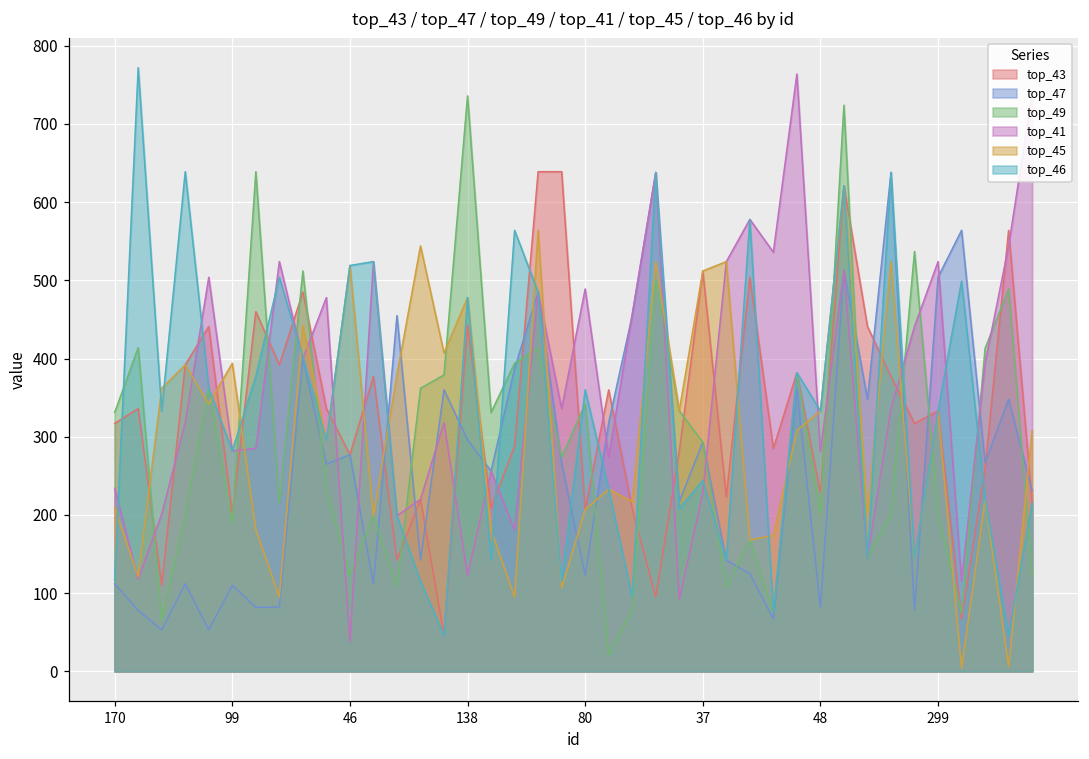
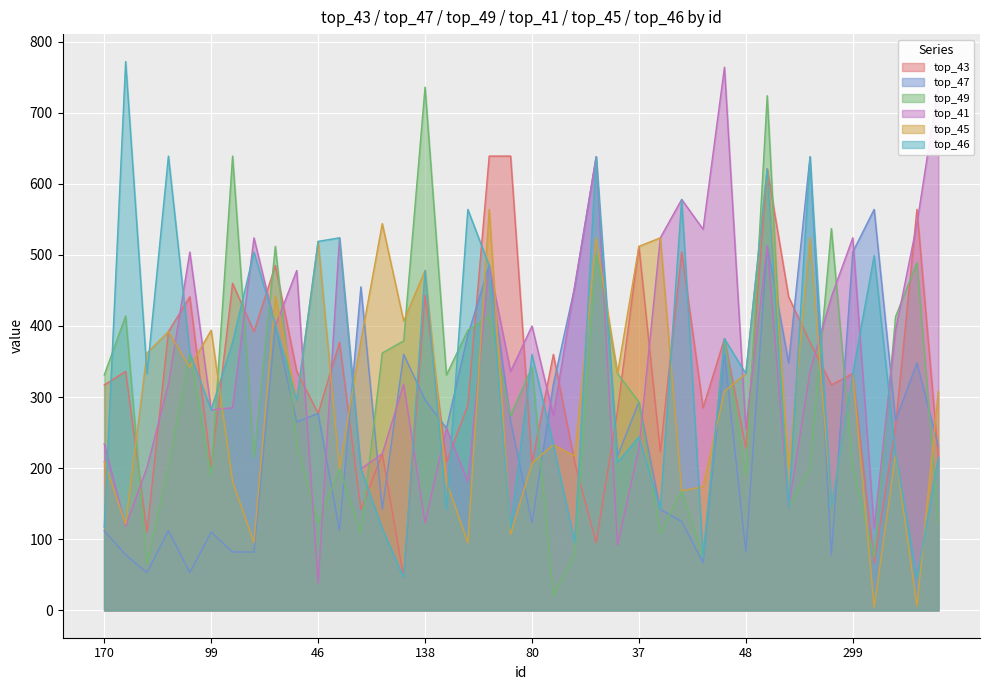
top_41, 80: 490 -> 400
top_49, 48: 200 -> 190
top_41, 48: 280 -> 260
